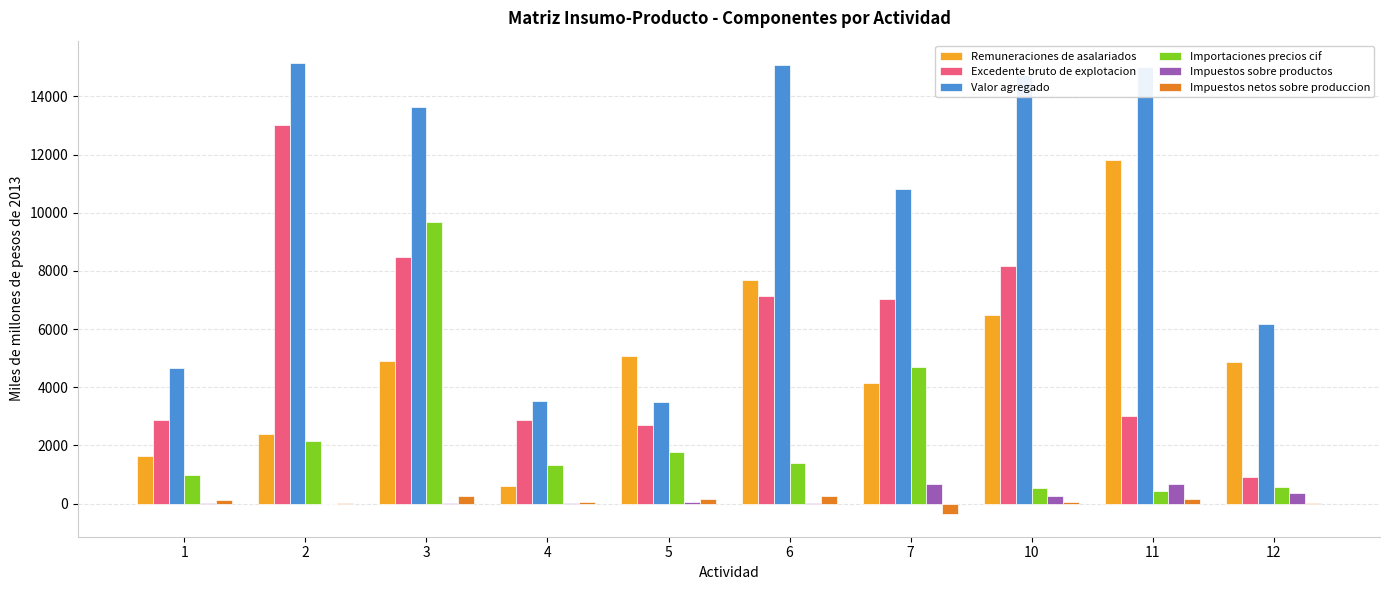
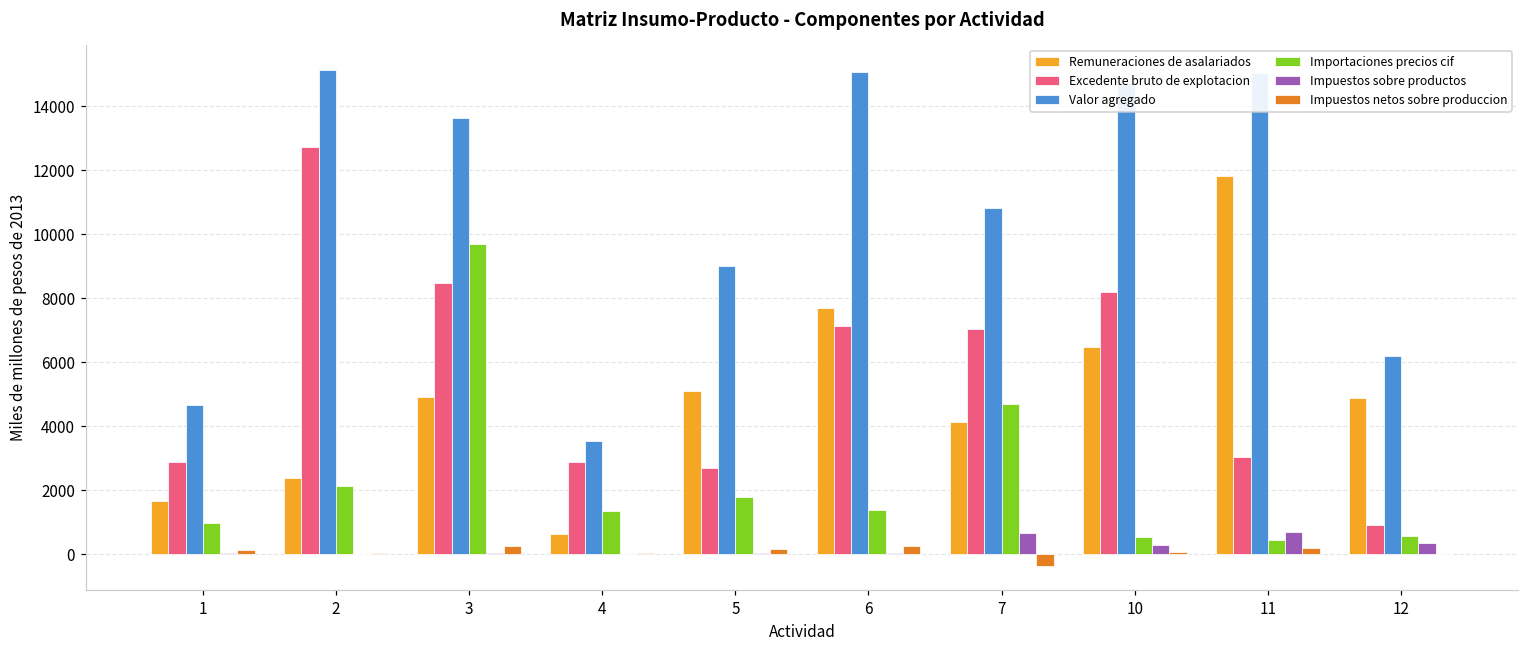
Excedente bruto de explotacion, 2: 13000 -> 12700
Valor agregado, 5: 3500 -> 9000
